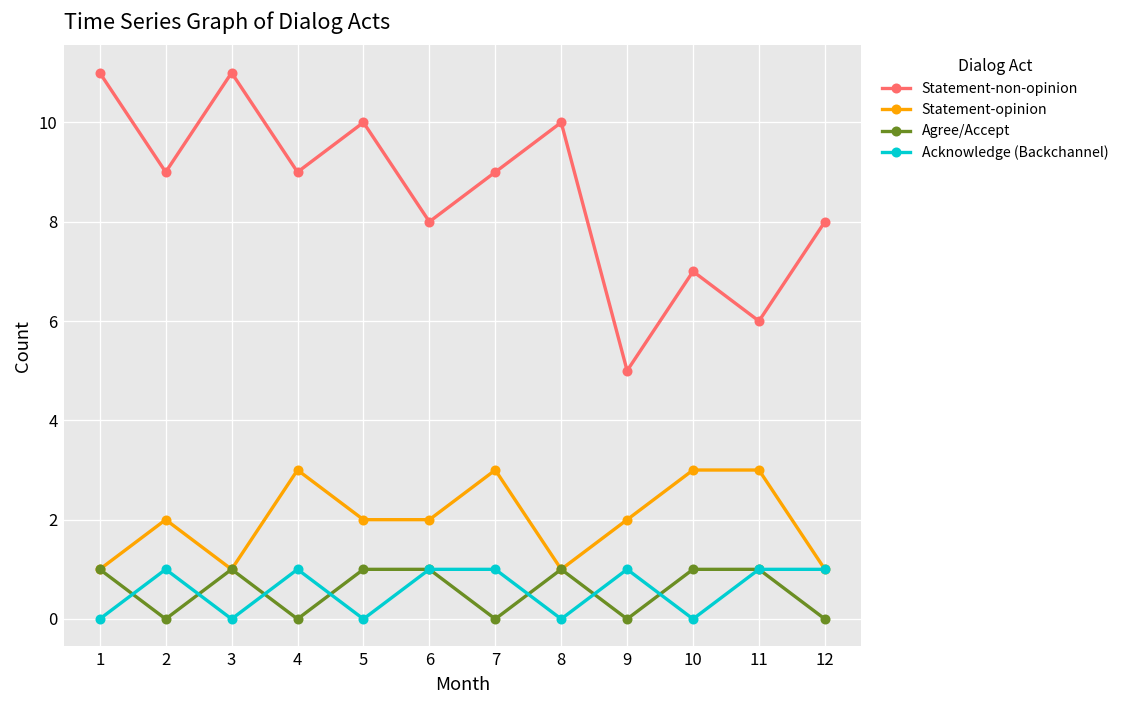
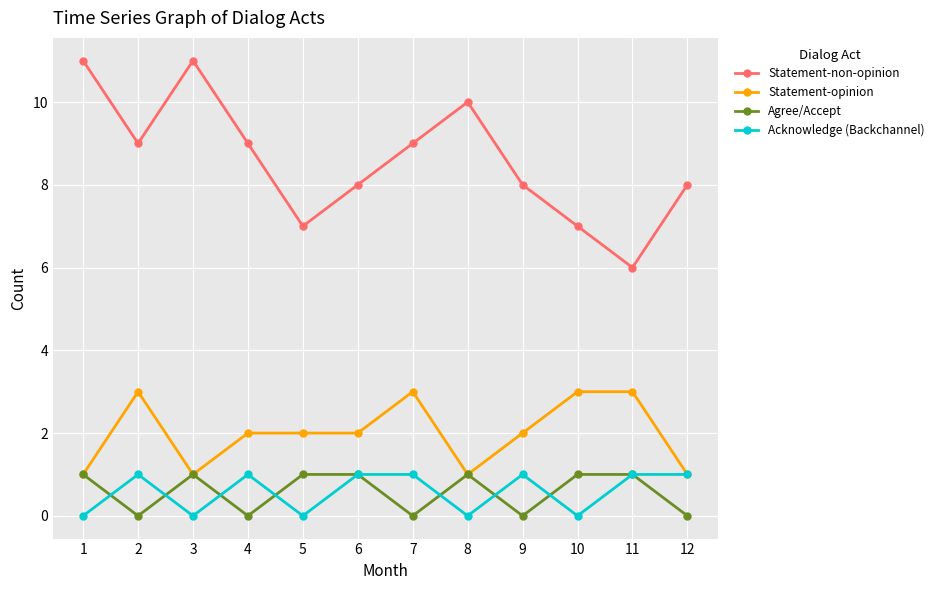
Statement-opinion, 2: 2 -> 3
Statement-opinion, 4: 3 -> 2
Statement-non-opinion, 5: 10 -> 7
Statement-non-opinion, 9: 5 -> 8
